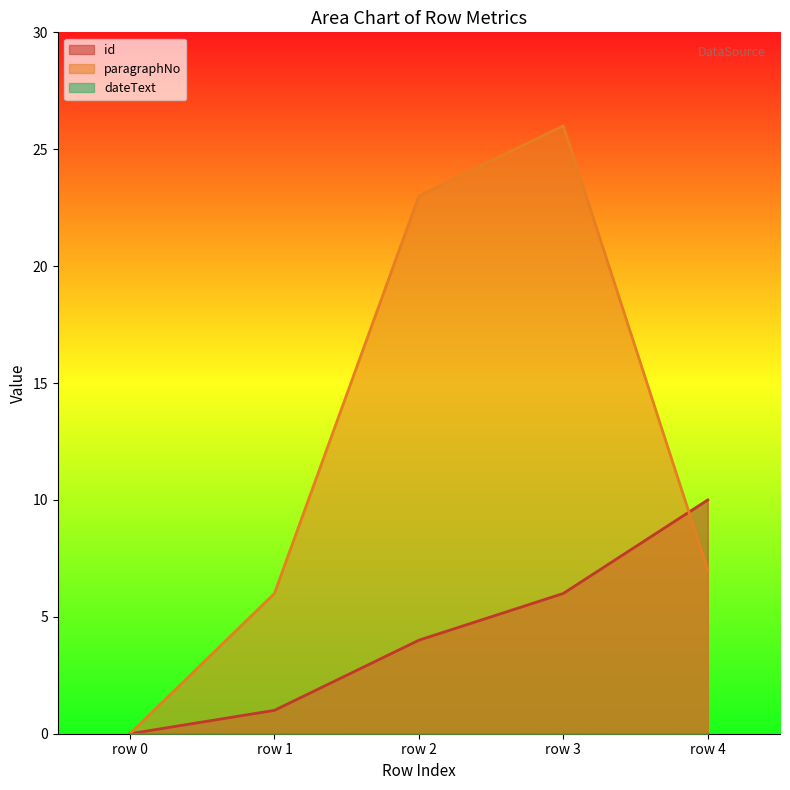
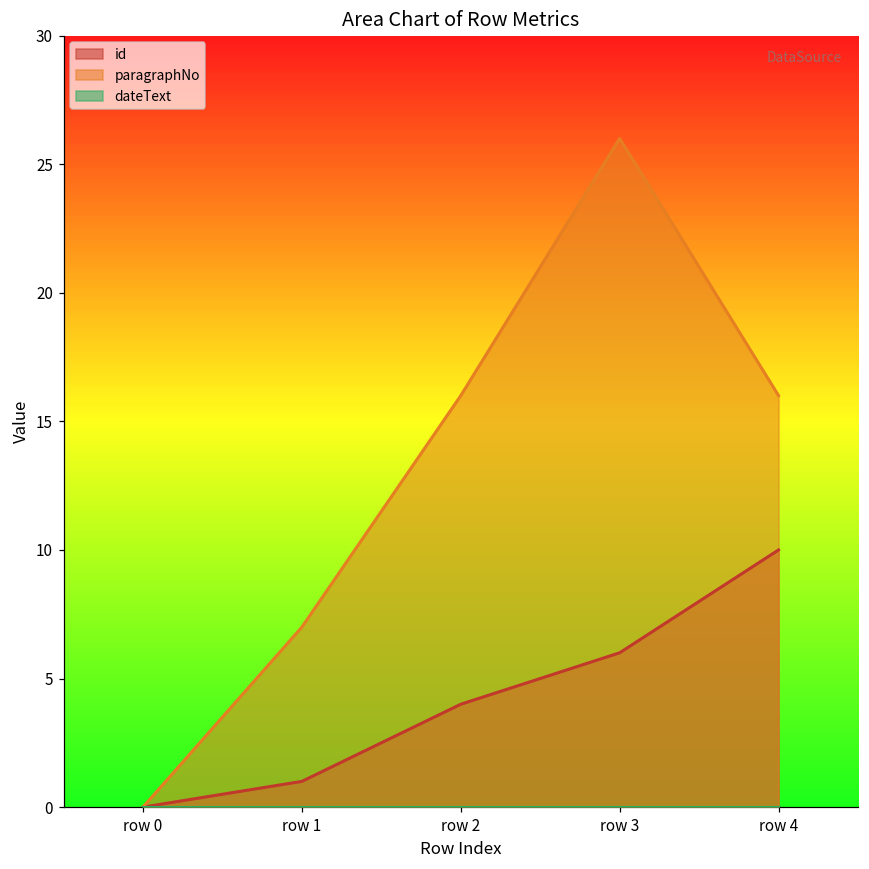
paragraphNo, row 1: 6 -> 7
paragraphNo, row 2: 23 -> 16
paragraphNo, row 4: 7 -> 16
